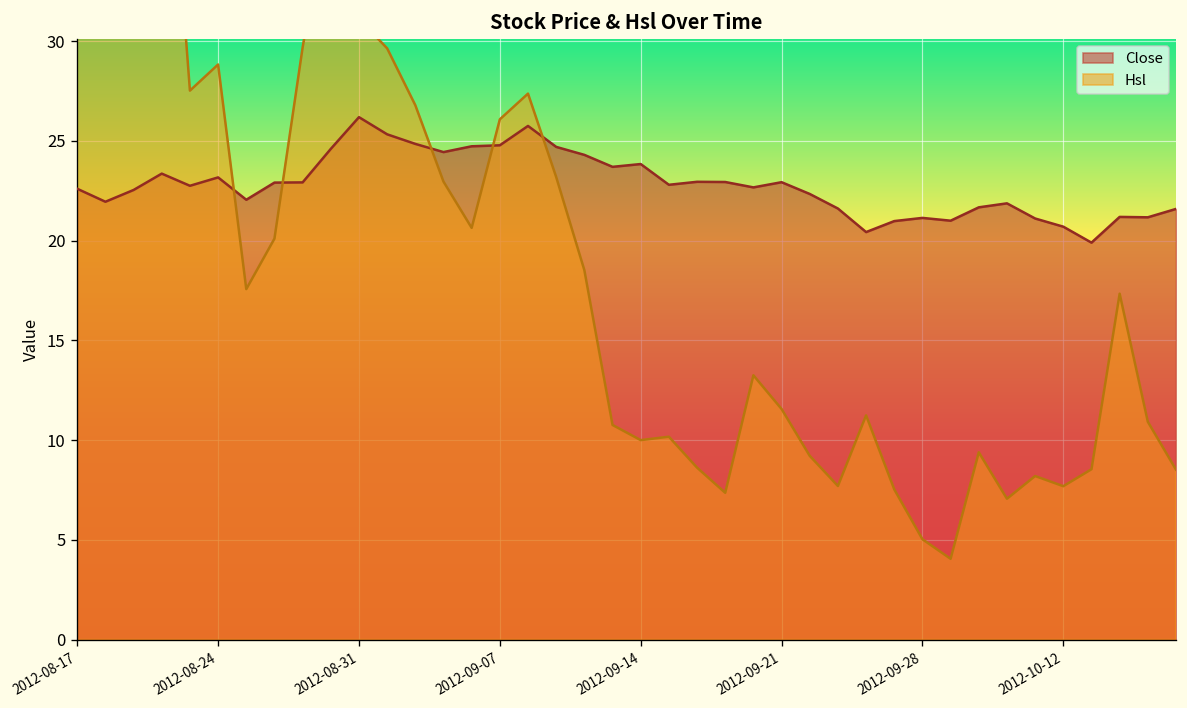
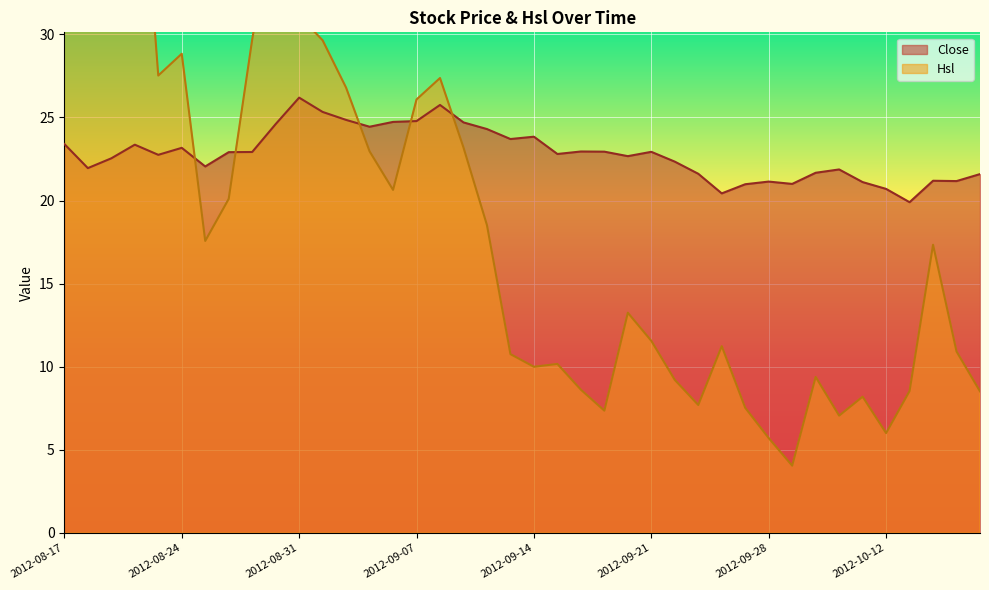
Close, 2012-08-17: 22.6 -> 23.4
Hsl, 2012-09-28: 5.0 -> 5.7
Hsl, 2012-10-12: 7.7 -> 6.0
